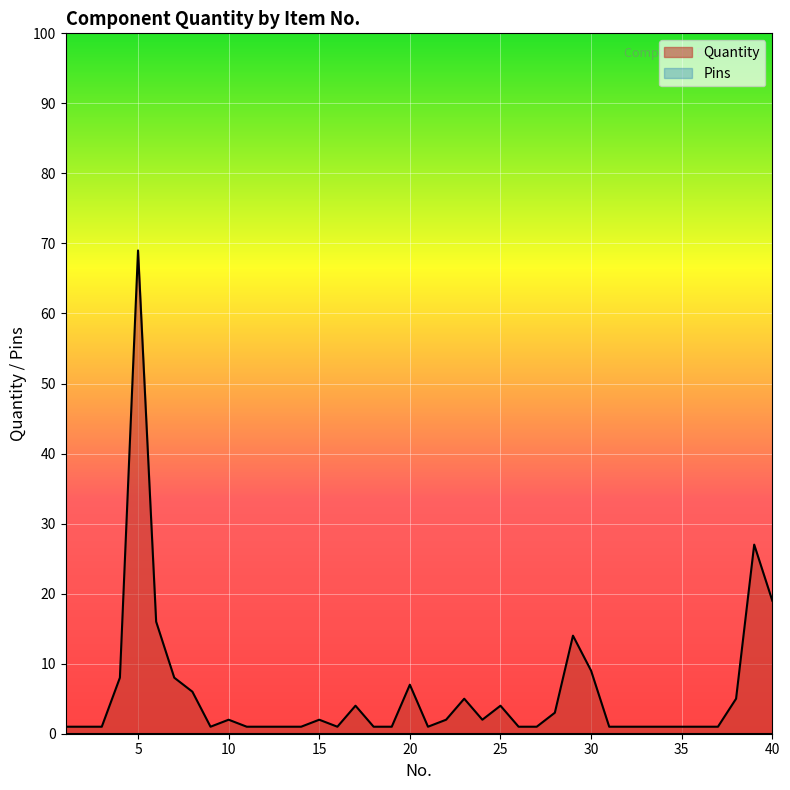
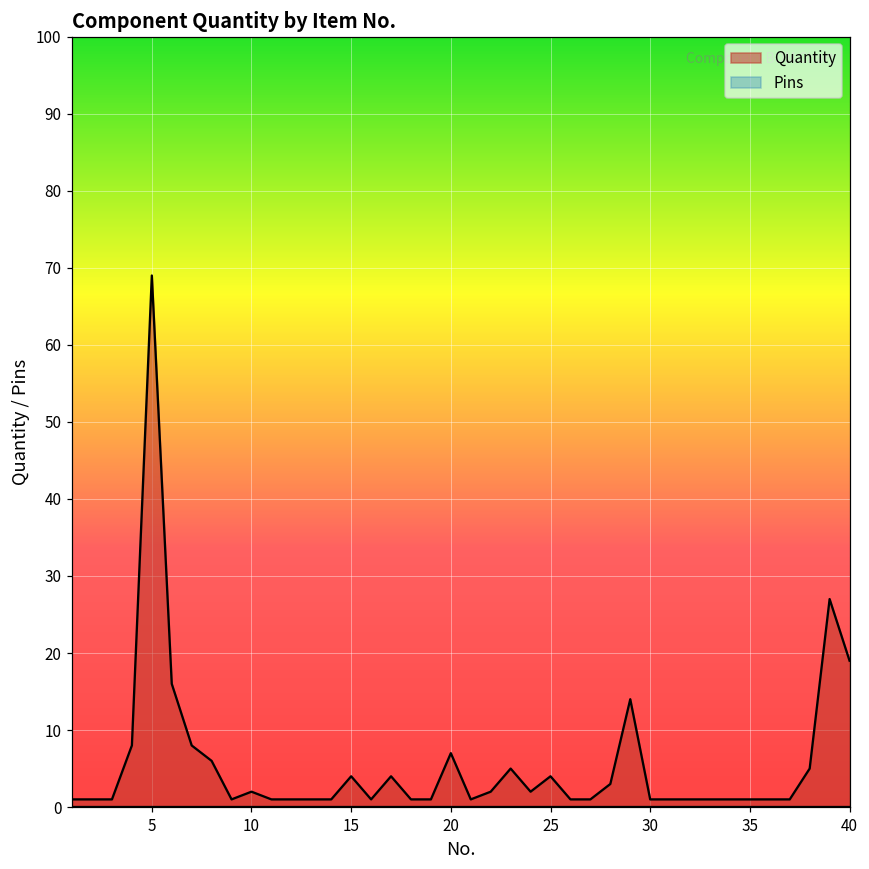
Quantity, 15: 2 -> 4
Quantity, 30: 9 -> 1
